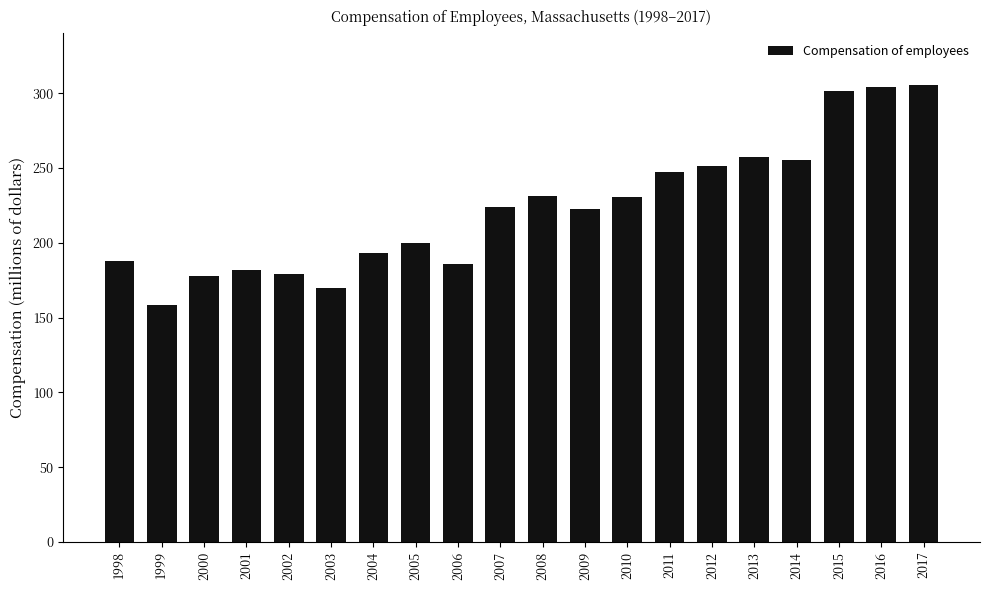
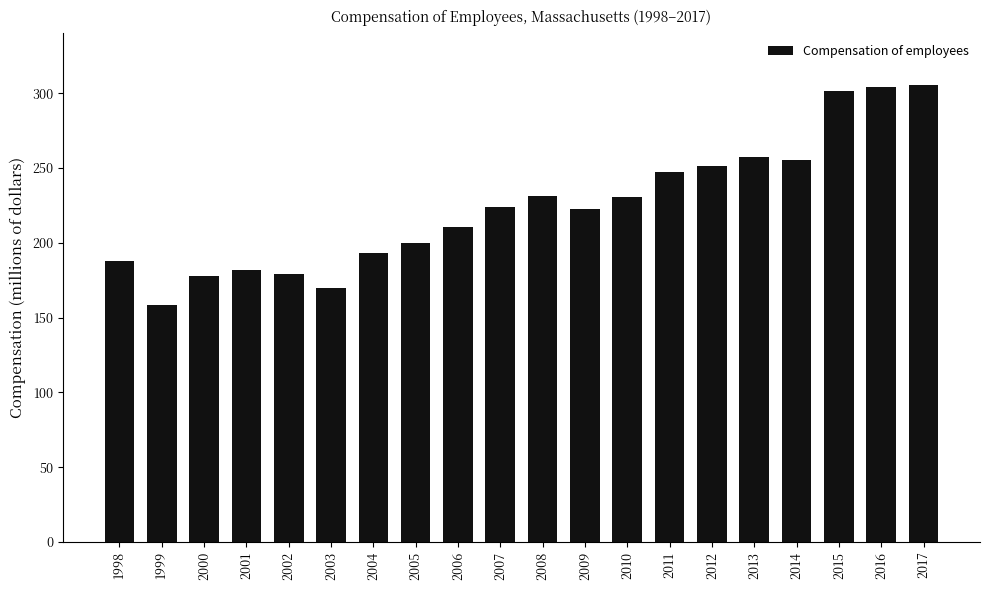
2006: 186 -> 210
